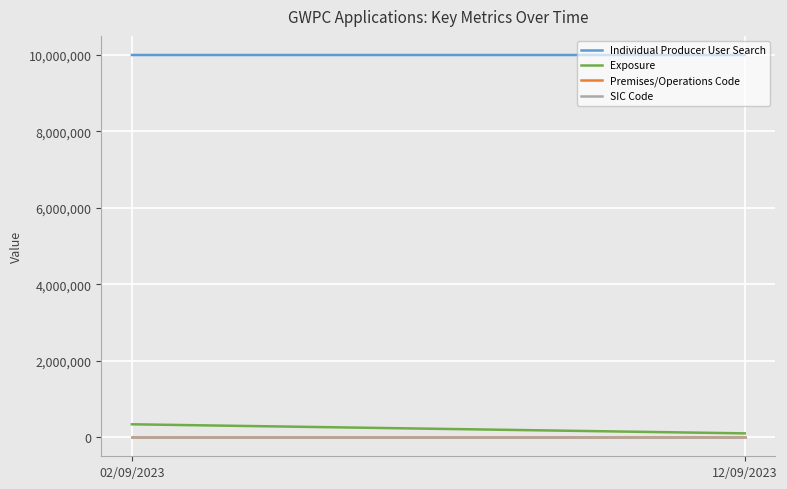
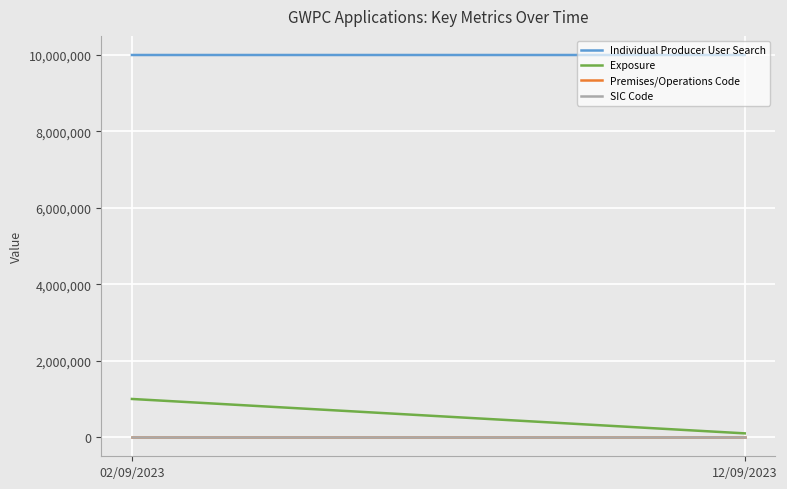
Exposure, 02/09/2023: 300,000 -> 1,000,000
